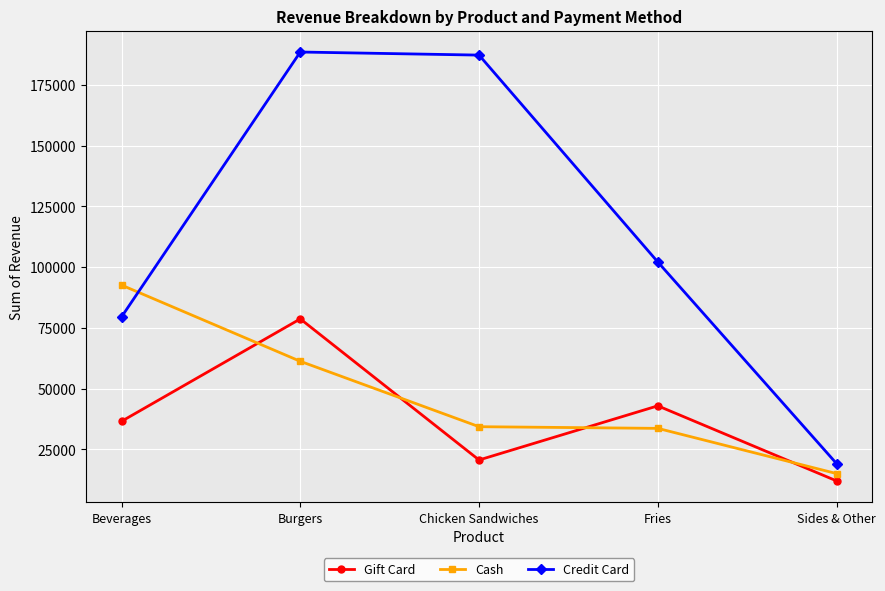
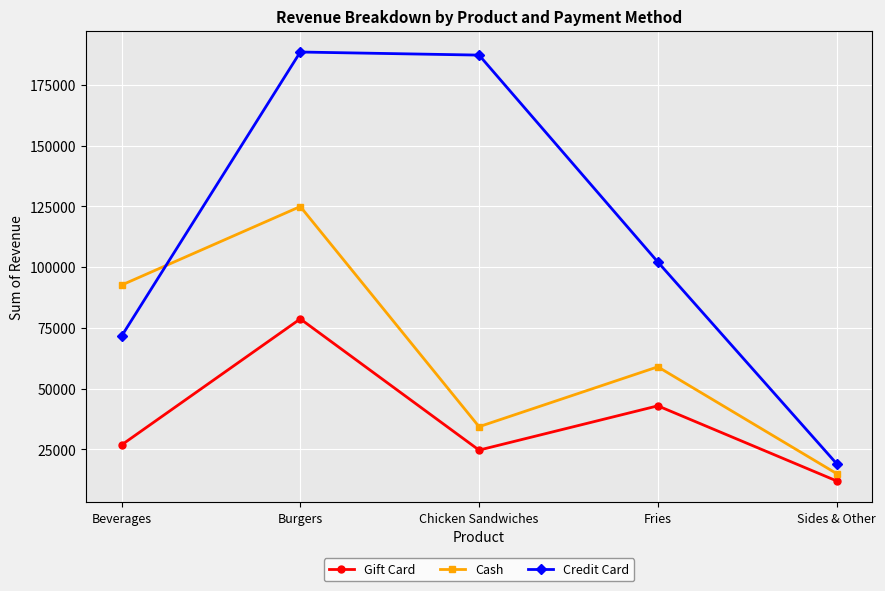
Gift Card, Beverages: 37000 -> 27000
Credit Card, Beverages: 79000 -> 72000
Cash, Burgers: 61000 -> 125000
Gift Card, Chicken Sandwiches: 21000 -> 25000
Cash, Fries: 34000 -> 59000
